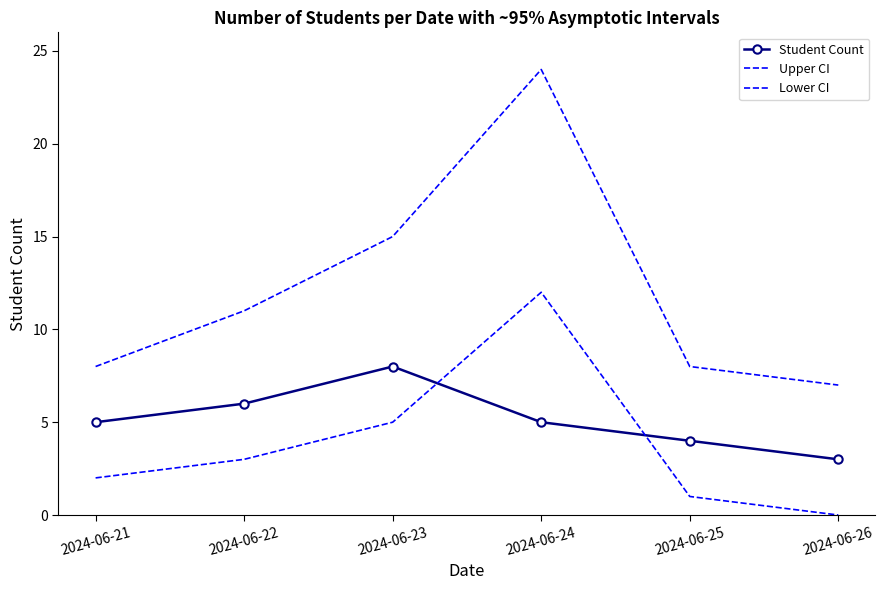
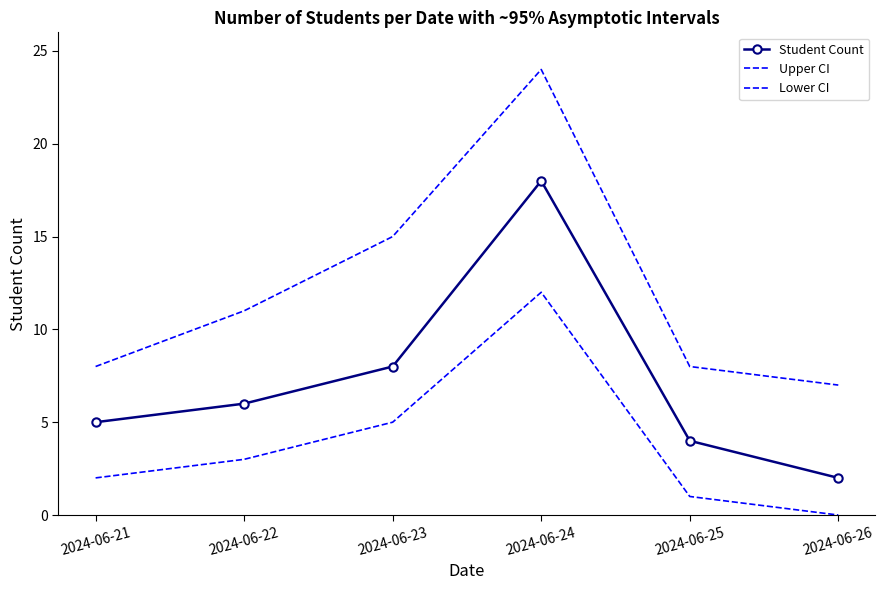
Student Count, 2024-06-24: 5 -> 18
Student Count, 2024-06-26: 3 -> 2
